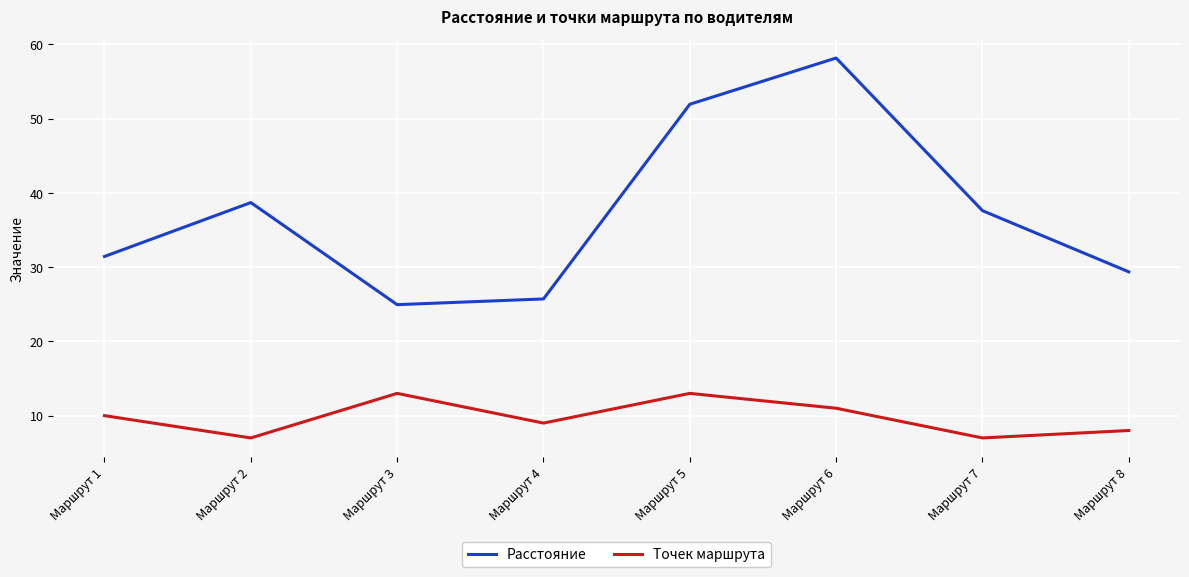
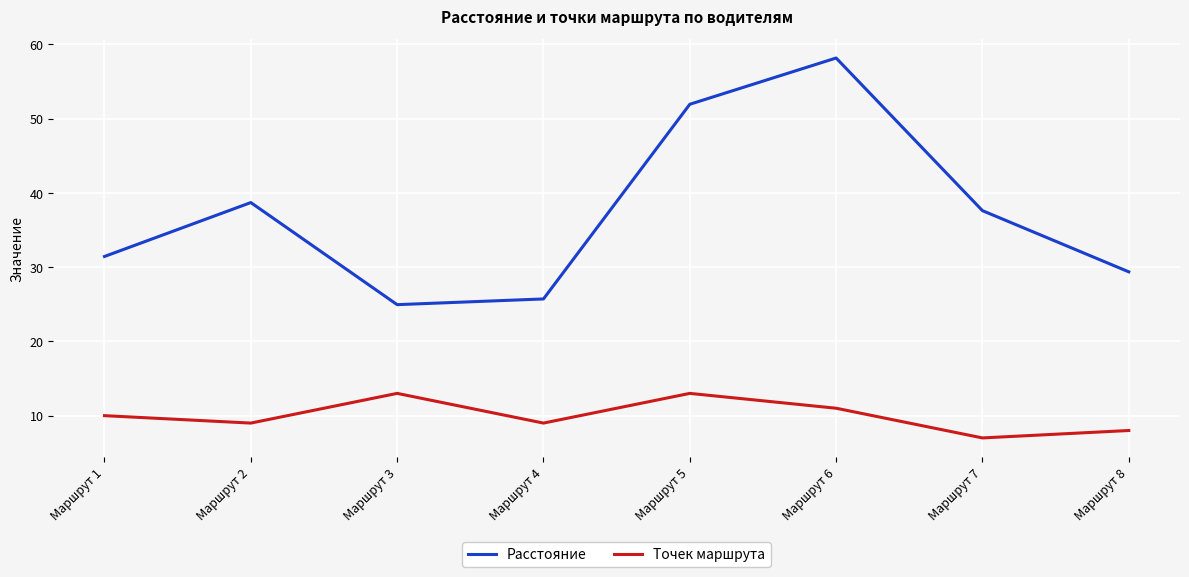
Точек маршрута, Маршрут 2: 7 -> 9
